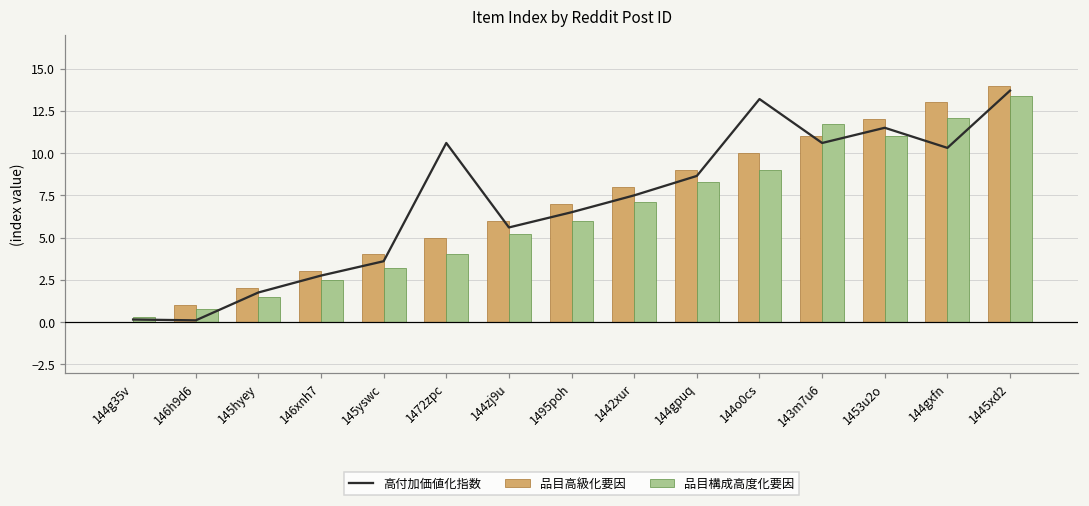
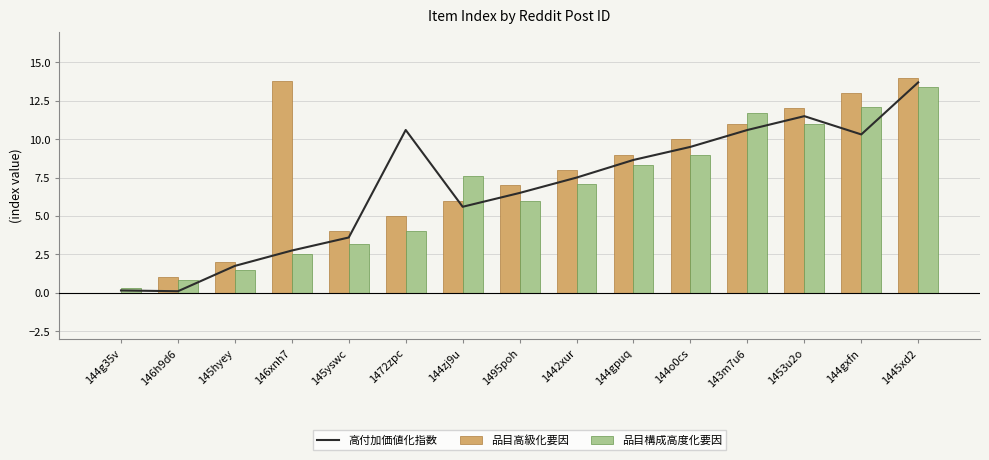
品目高級化要因, 146xnh7: 3.0 -> 13.8
品目構成高度化要因, 144zj9u: 5.2 -> 7.6
高付加価値化指数, 144o0cs: 13.2 -> 9.5
